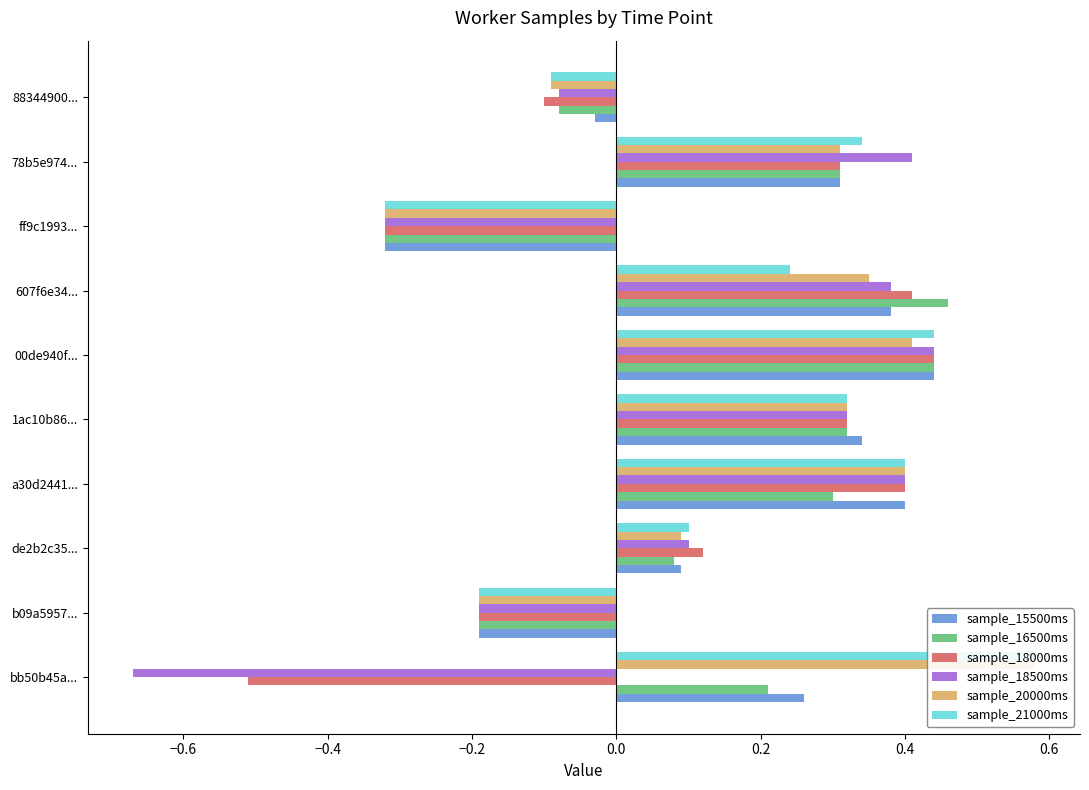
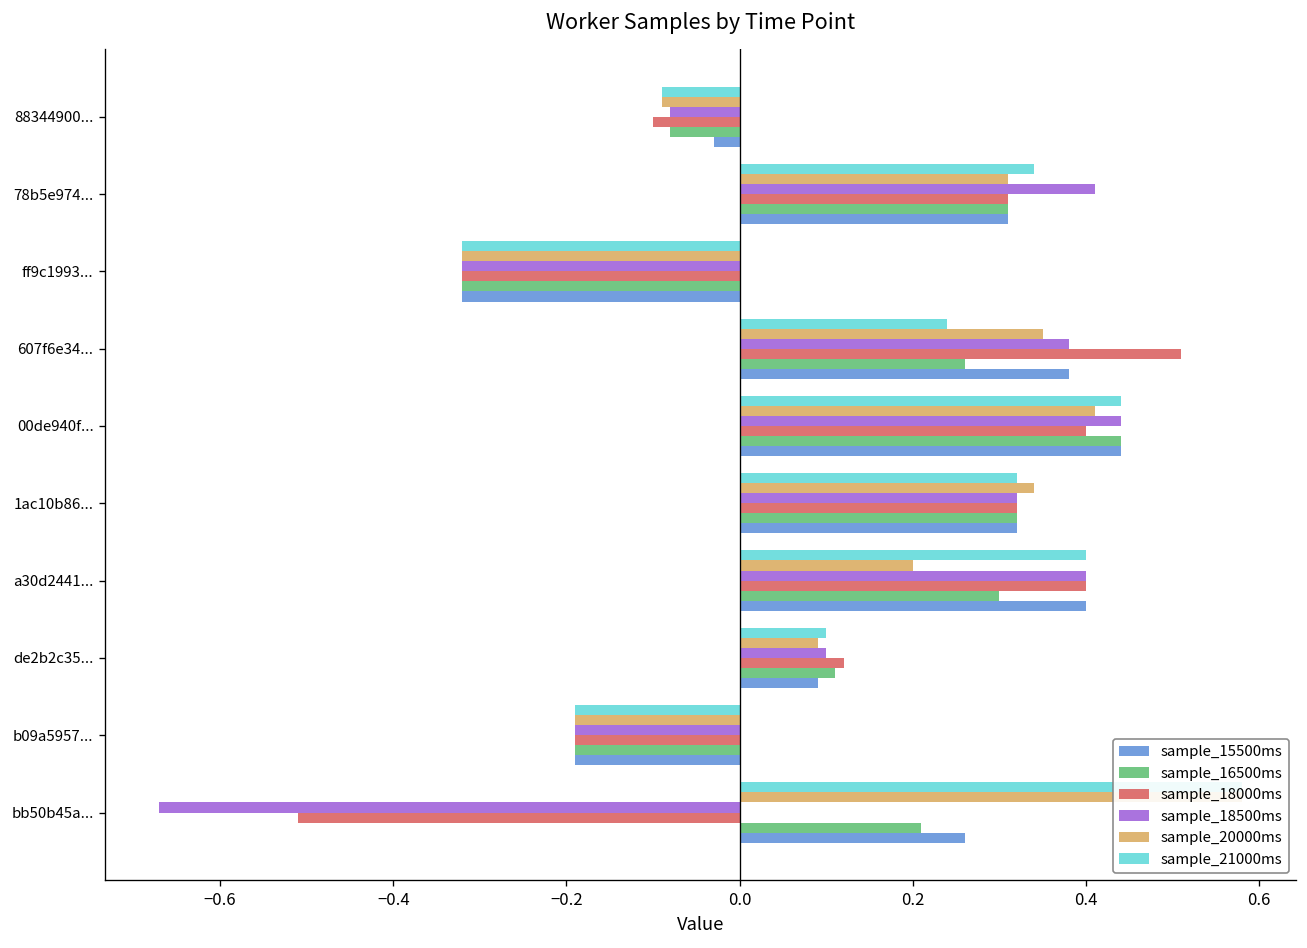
sample_18000ms, 607f6e34...: 0.41 -> 0.51
sample_16500ms, 607f6e34...: 0.46 -> 0.26
sample_18000ms, 00de940f...: 0.44 -> 0.40
sample_20000ms, 1ac10b86...: 0.32 -> 0.34
sample_15500ms, 1ac10b86...: 0.34 -> 0.32
sample_20000ms, a30d2441...: 0.4 -> 0.2
sample_16500ms, de2b2c35...: 0.08 -> 0.11
